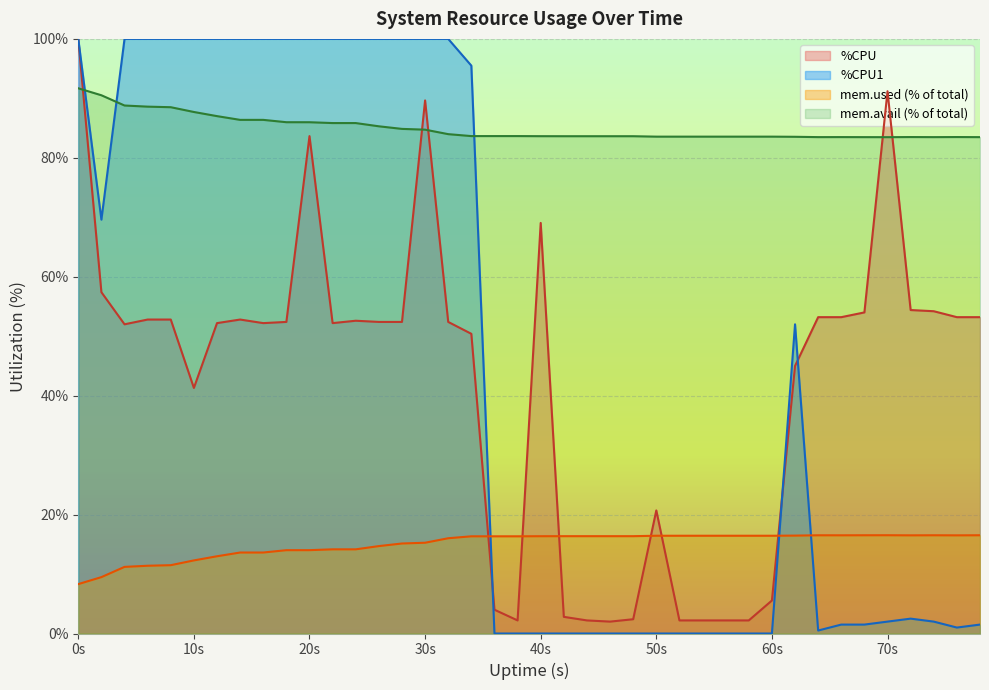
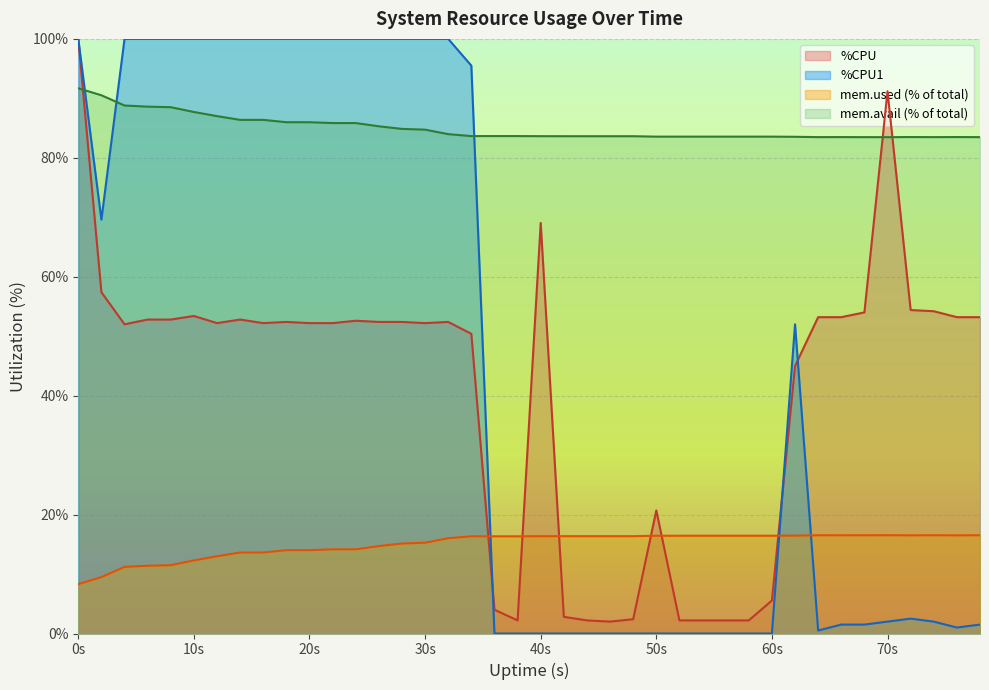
%CPU, 10s: 41% -> 53%
%CPU, 20s: 84% -> 52%
%CPU, 30s: 90% -> 52%
